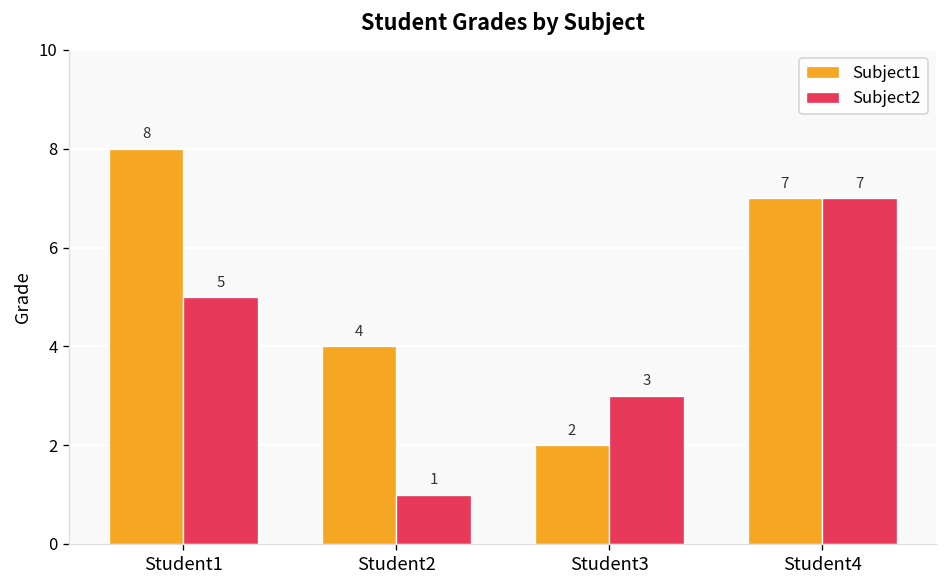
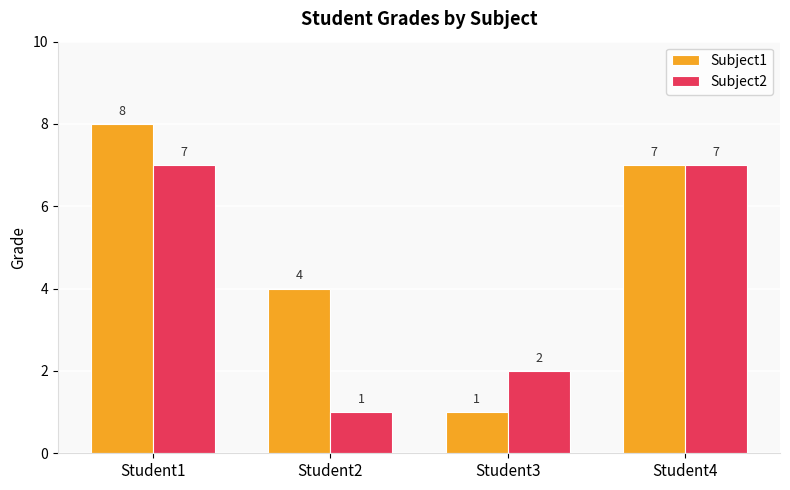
Subject2, Student1: 5 -> 7
Subject1, Student3: 2 -> 1
Subject2, Student3: 3 -> 2
